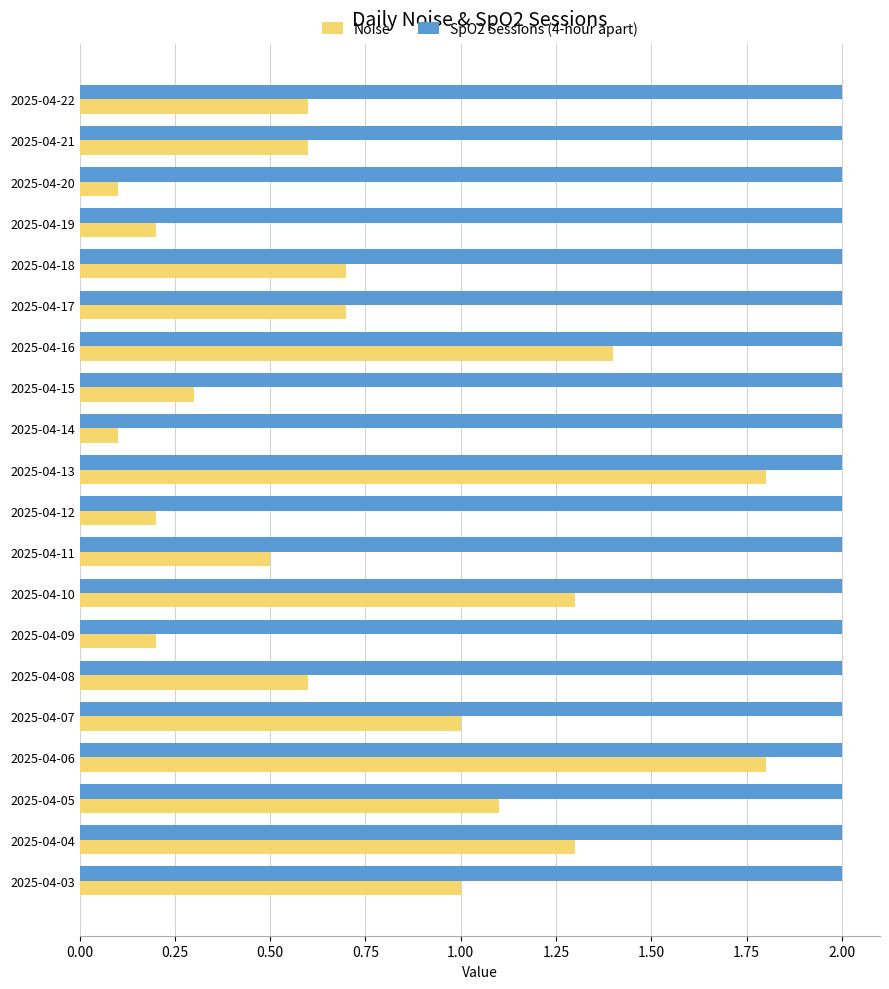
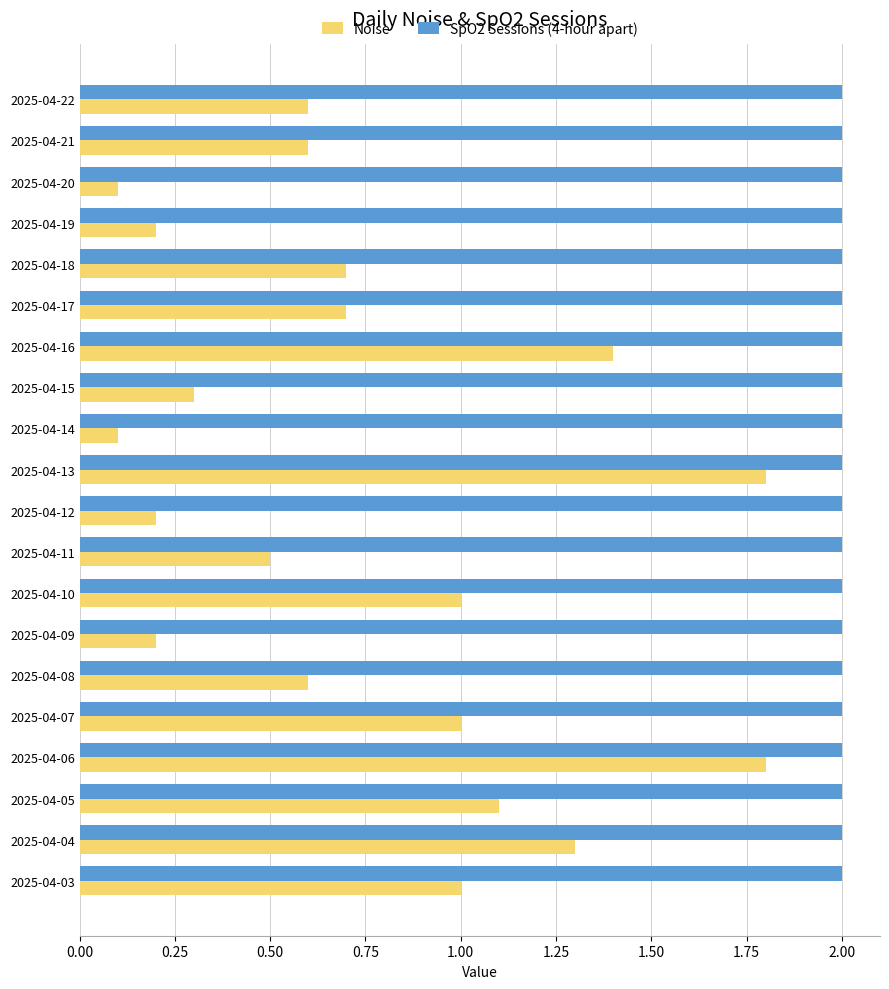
Noise, 2025-04-10: 1.3 -> 1.0
